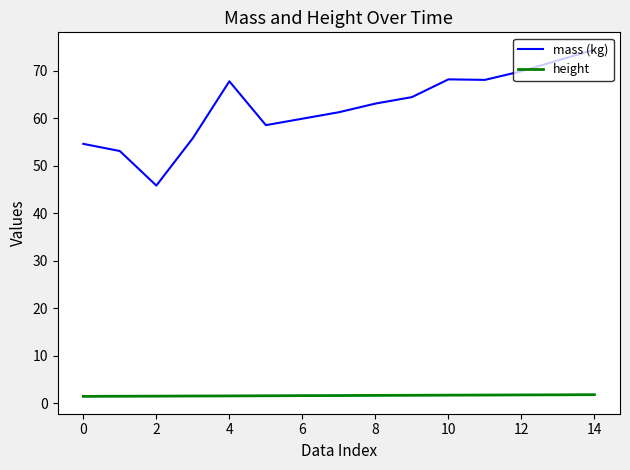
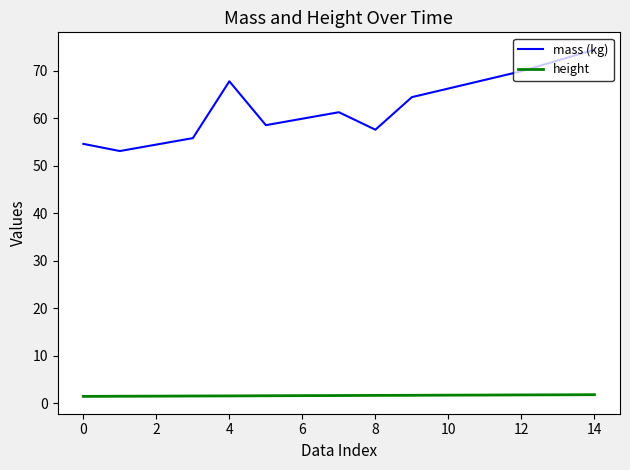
mass (kg), 2: 46 -> 54
mass (kg), 8: 63 -> 58
mass (kg), 10: 68 -> 66
